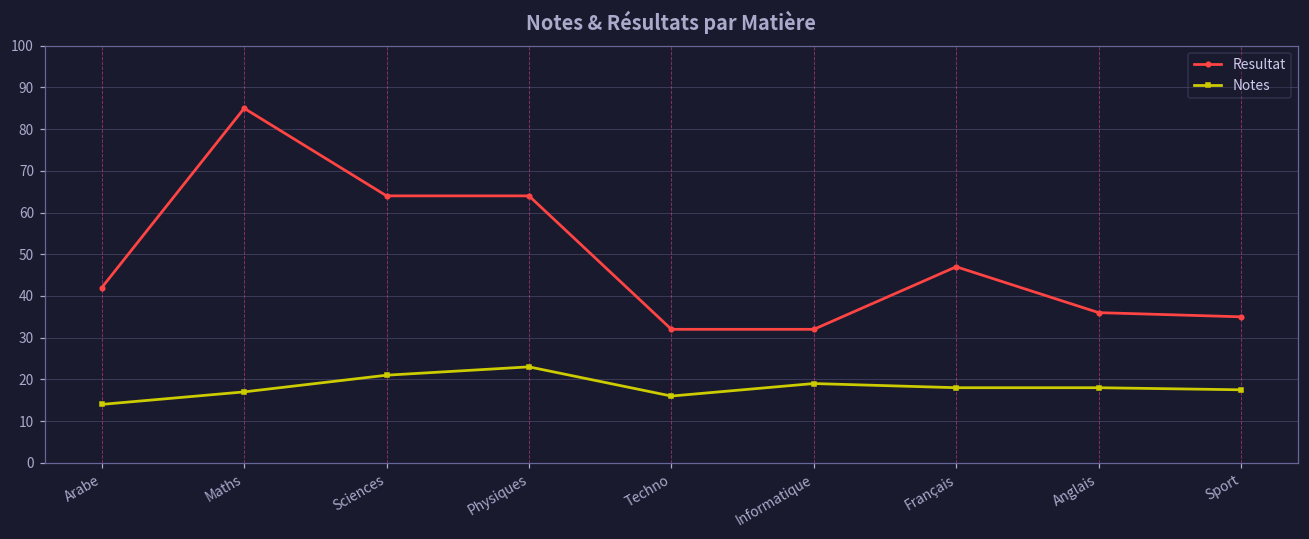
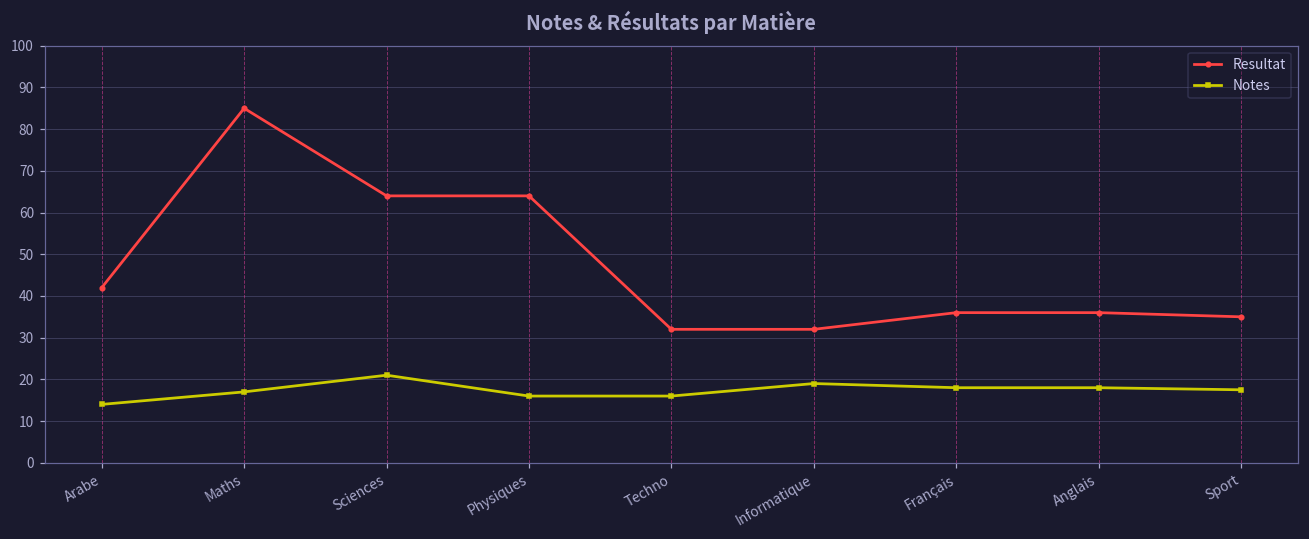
Notes, Physiques: 23 -> 16
Resultat, Français: 47 -> 36
